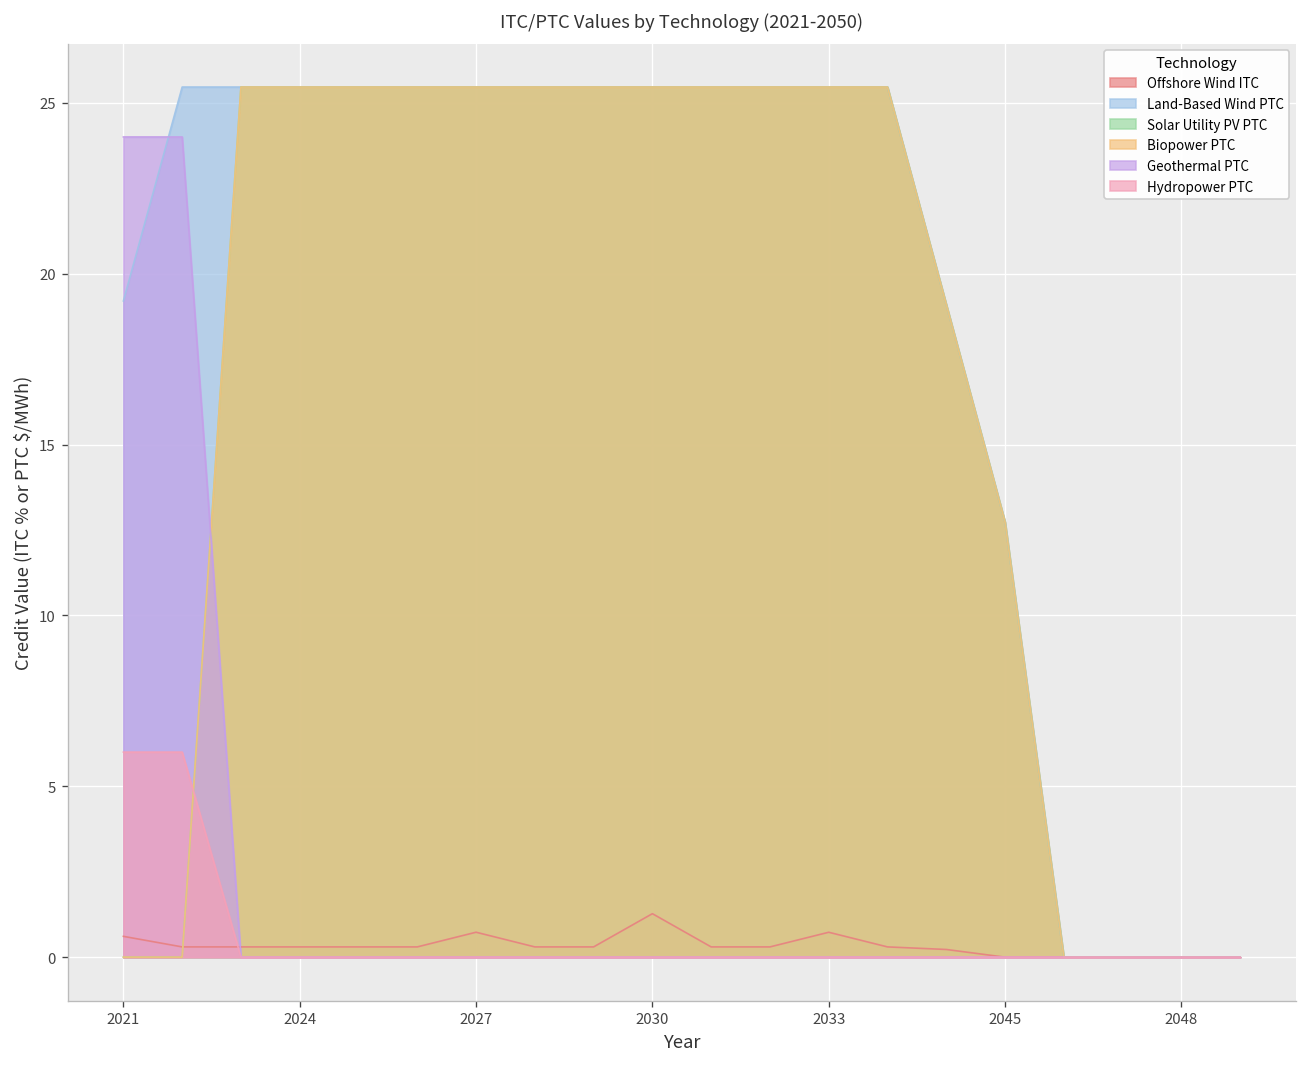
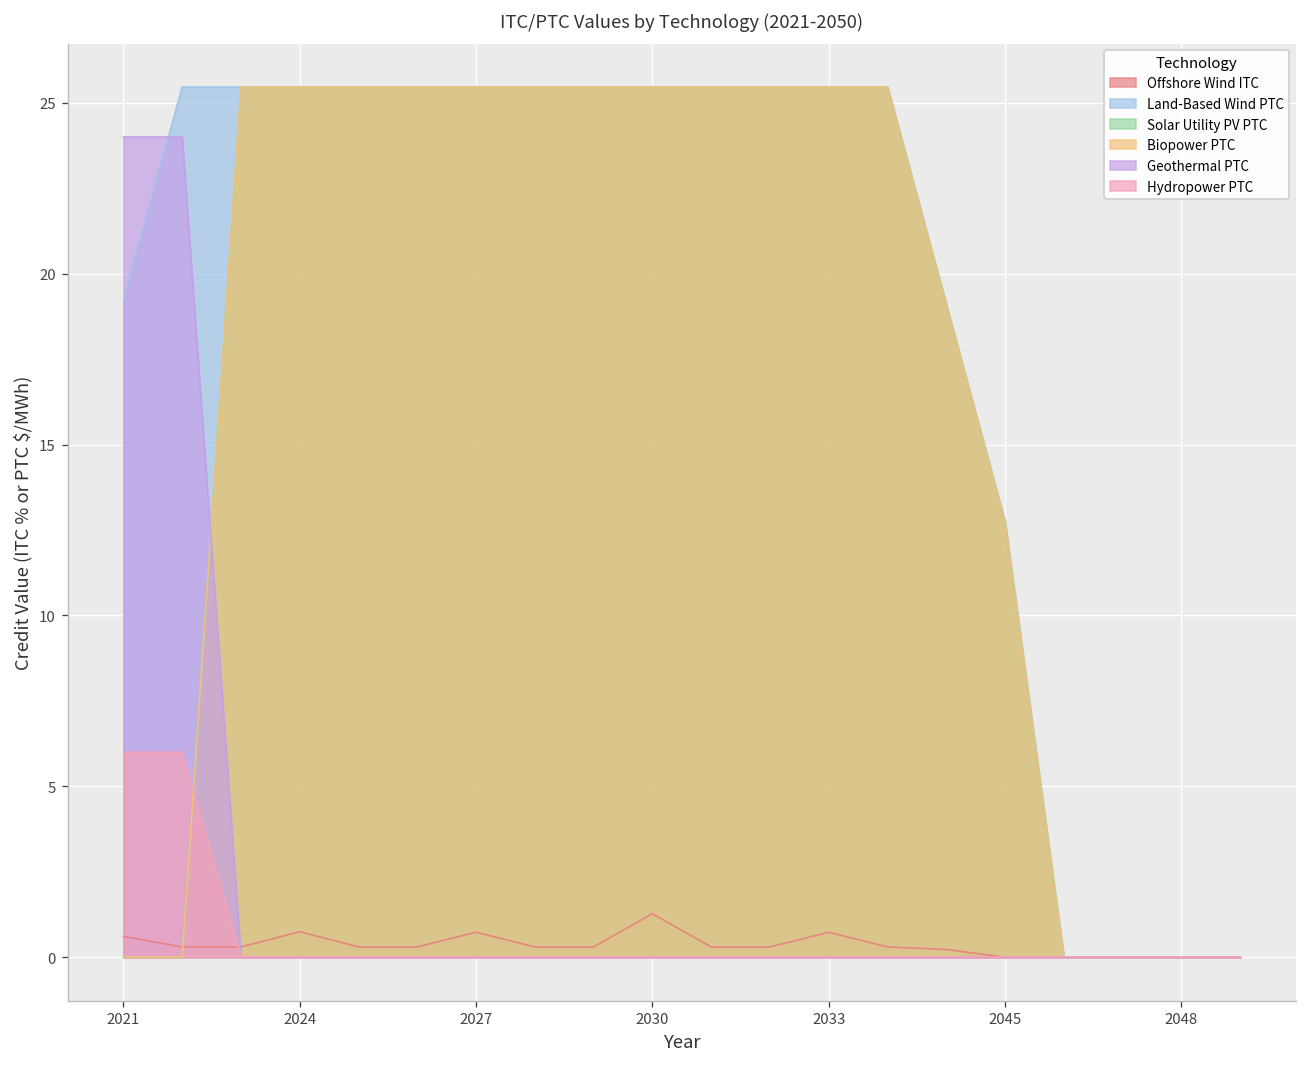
Offshore Wind ITC, 2024: 0.3 -> 0.7
